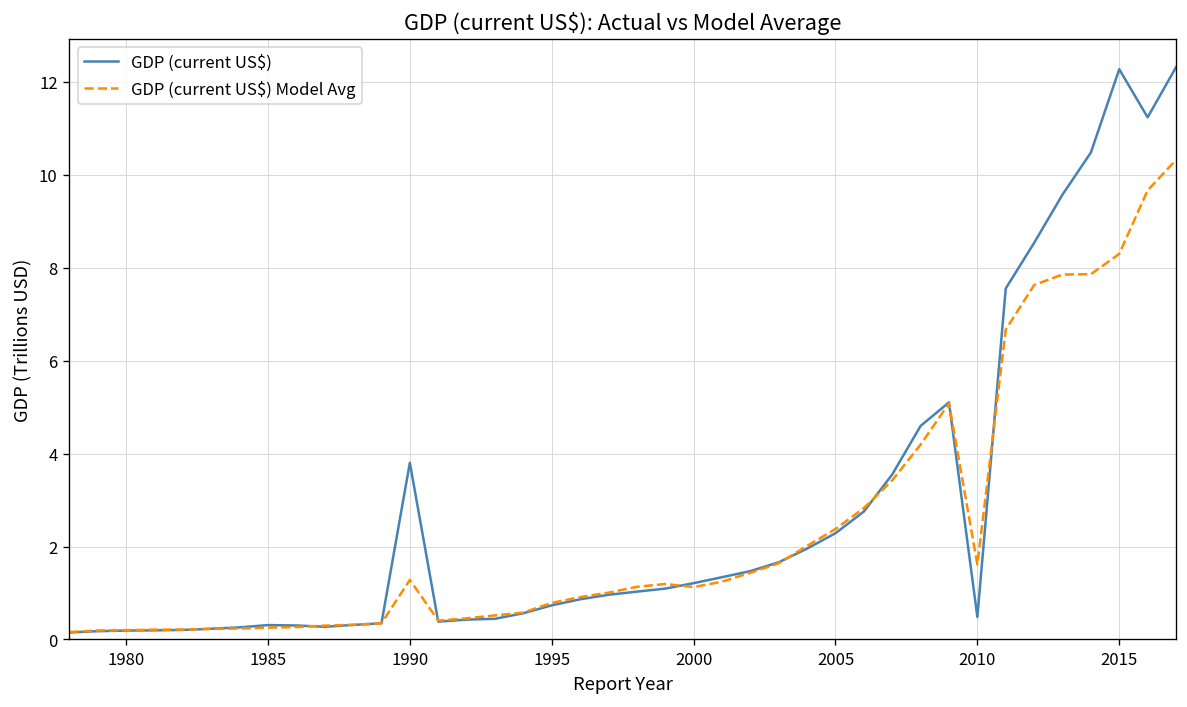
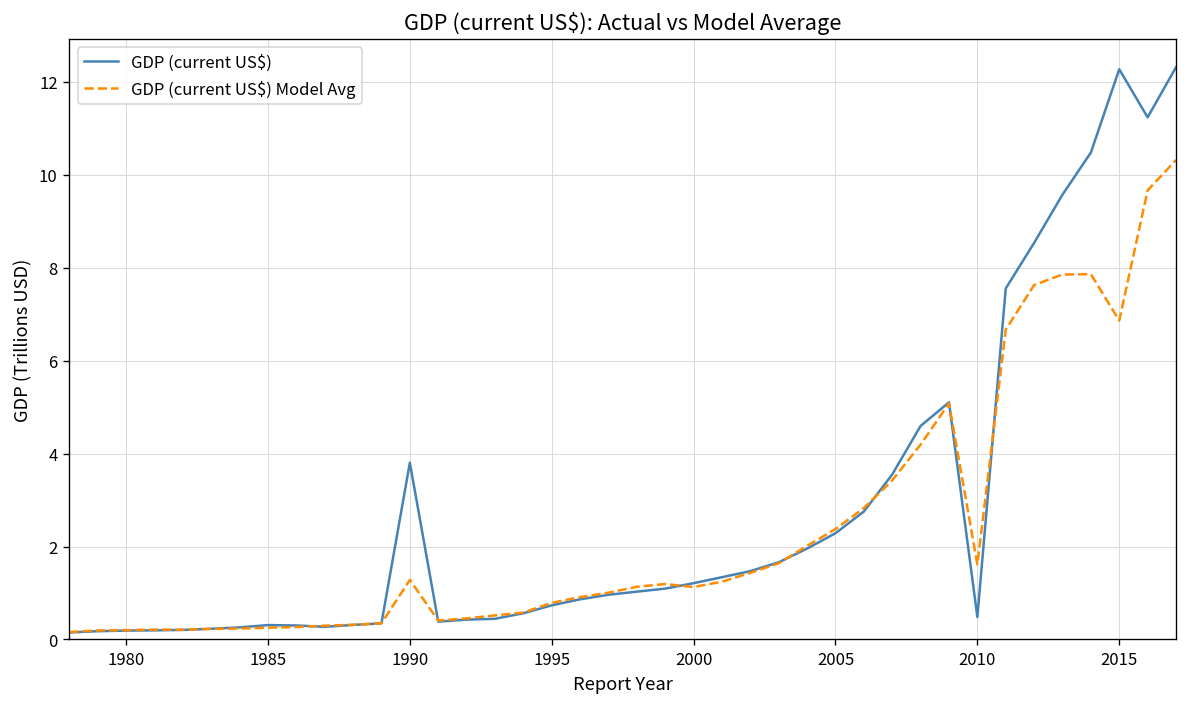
GDP (current US$) Model Avg, 2015: 8.3 -> 6.9
